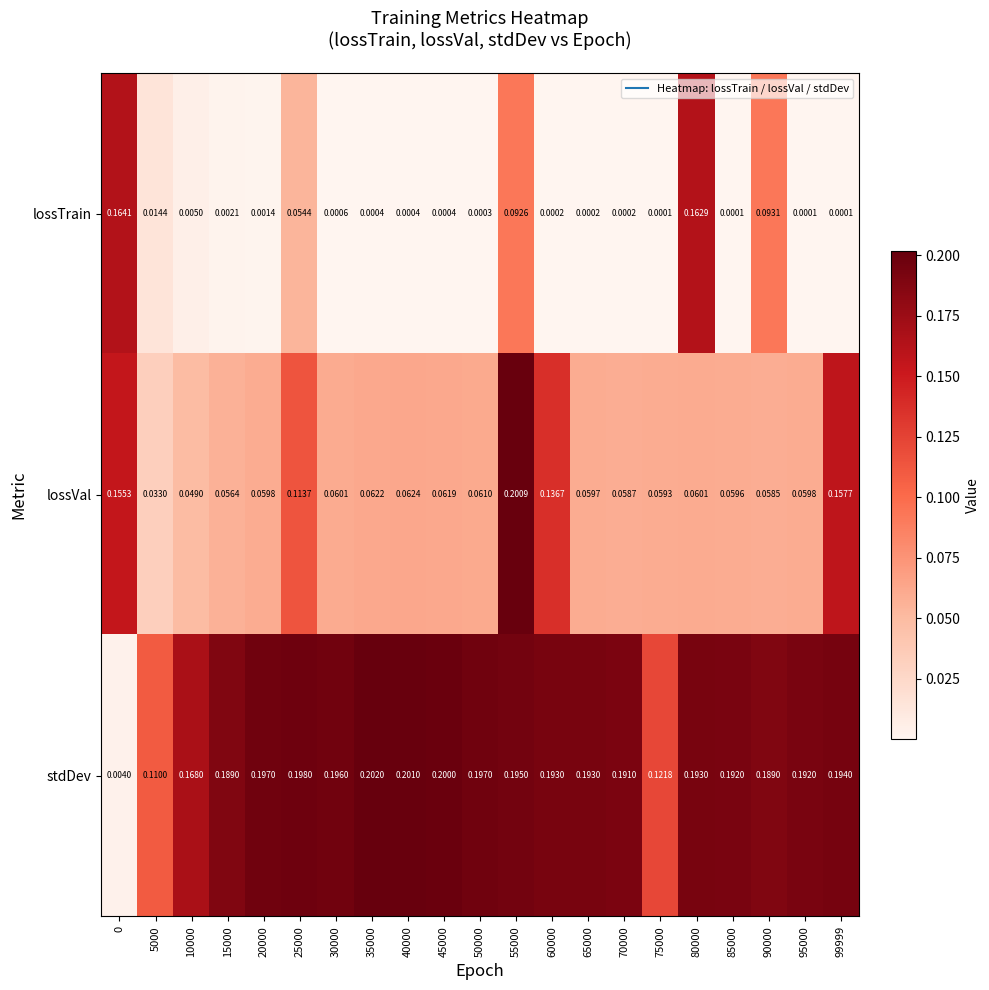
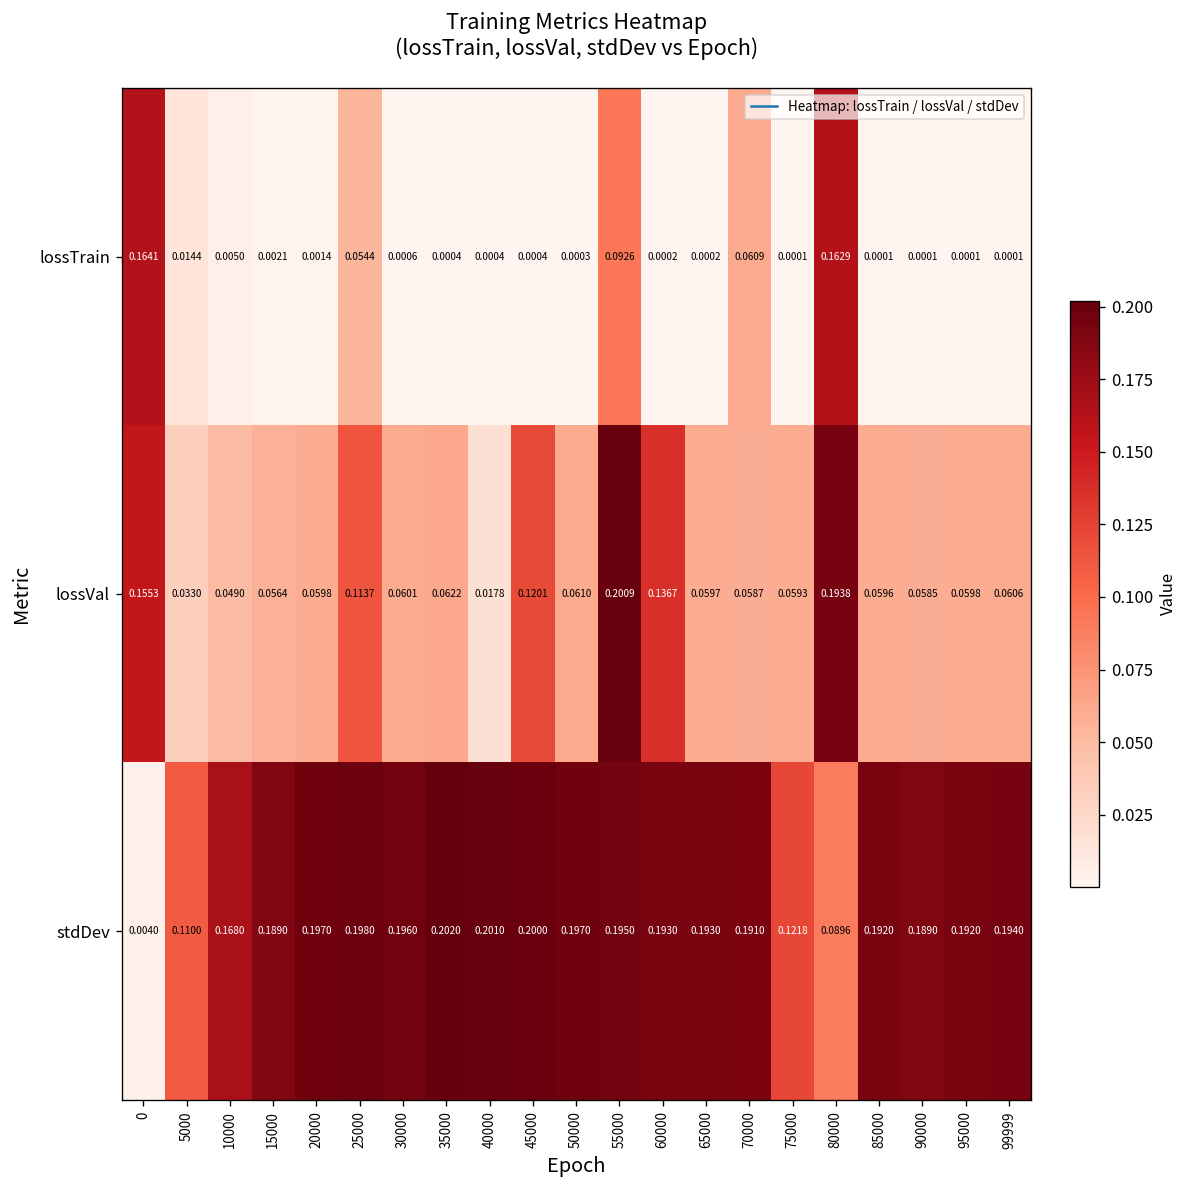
lossTrain, 70000: 0.0002 -> 0.0609
lossTrain, 90000: 0.0931 -> 0.0001
lossVal, 40000: 0.0624 -> 0.0178
lossVal, 45000: 0.0619 -> 0.1201
lossVal, 80000: 0.0601 -> 0.1938
lossVal, 99999: 0.1577 -> 0.0606
stdDev, 80000: 0.1930 -> 0.0896
